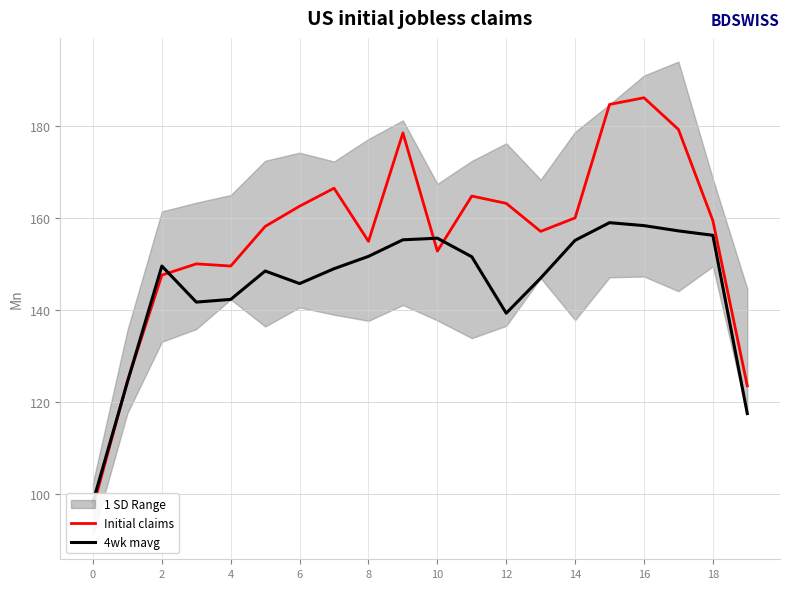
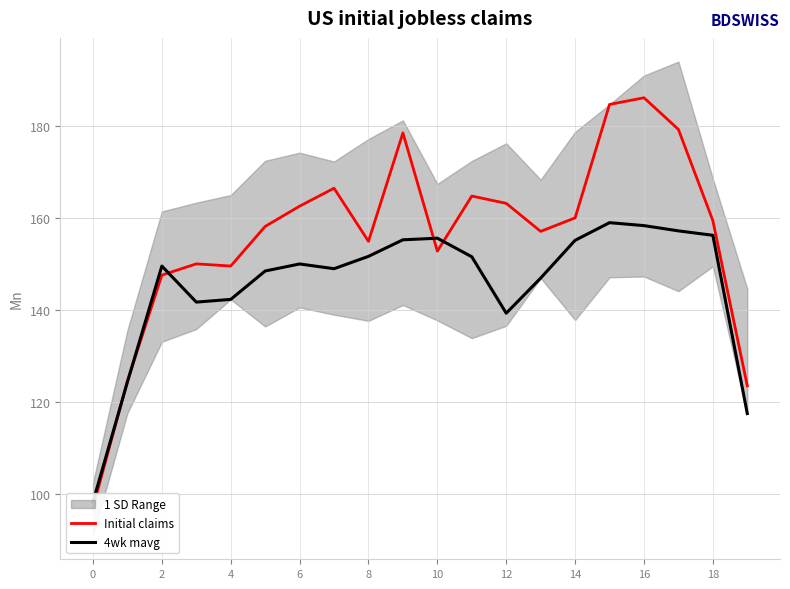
4wk mavg, 6: 146 -> 150
